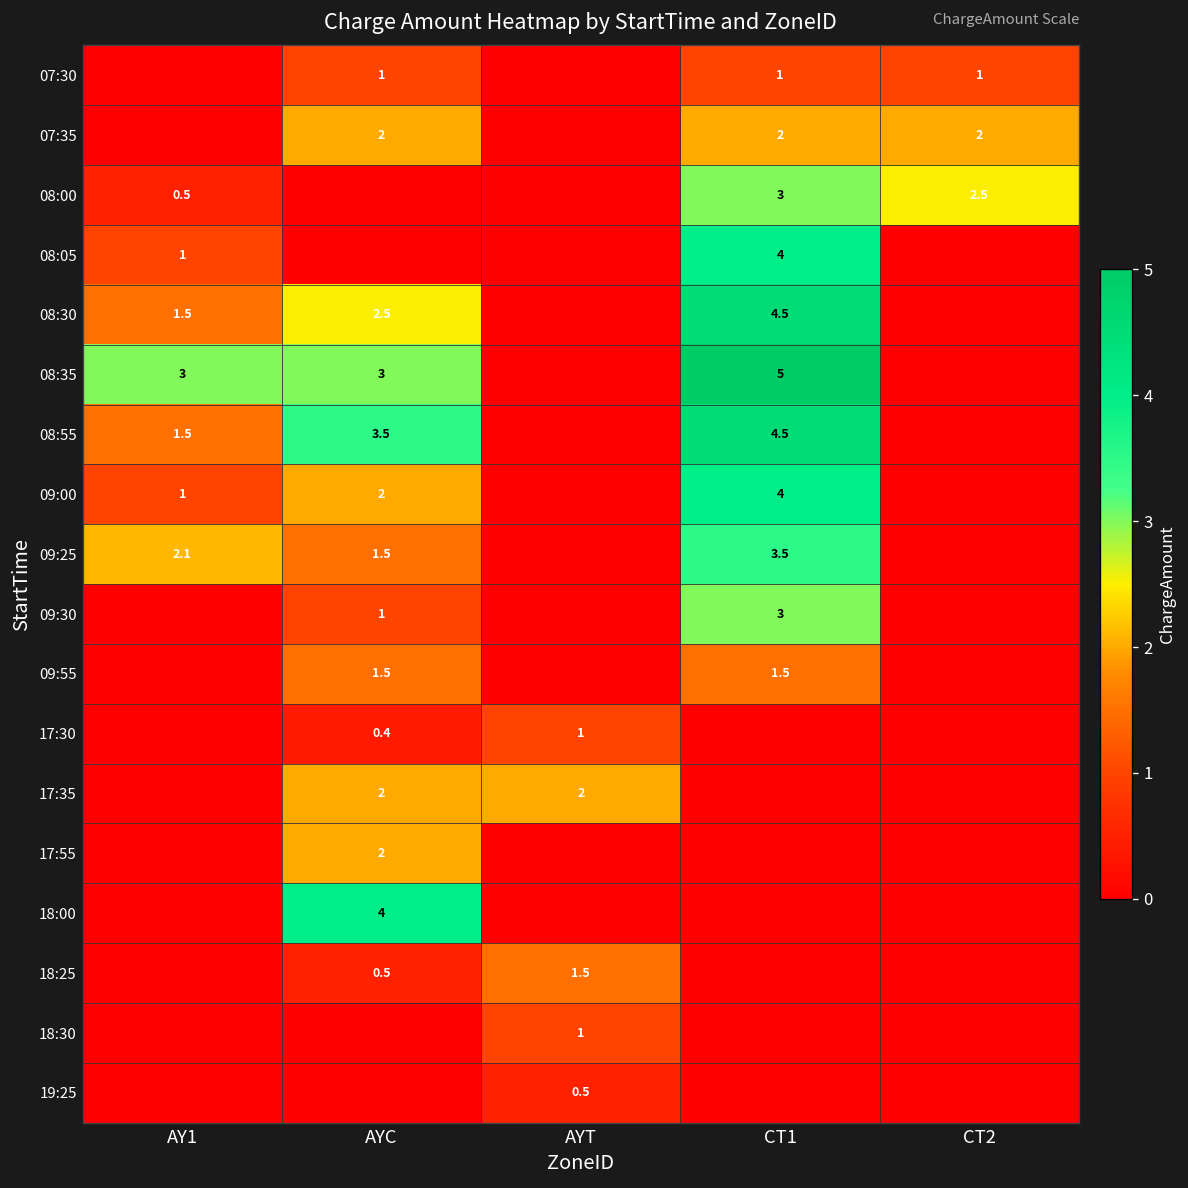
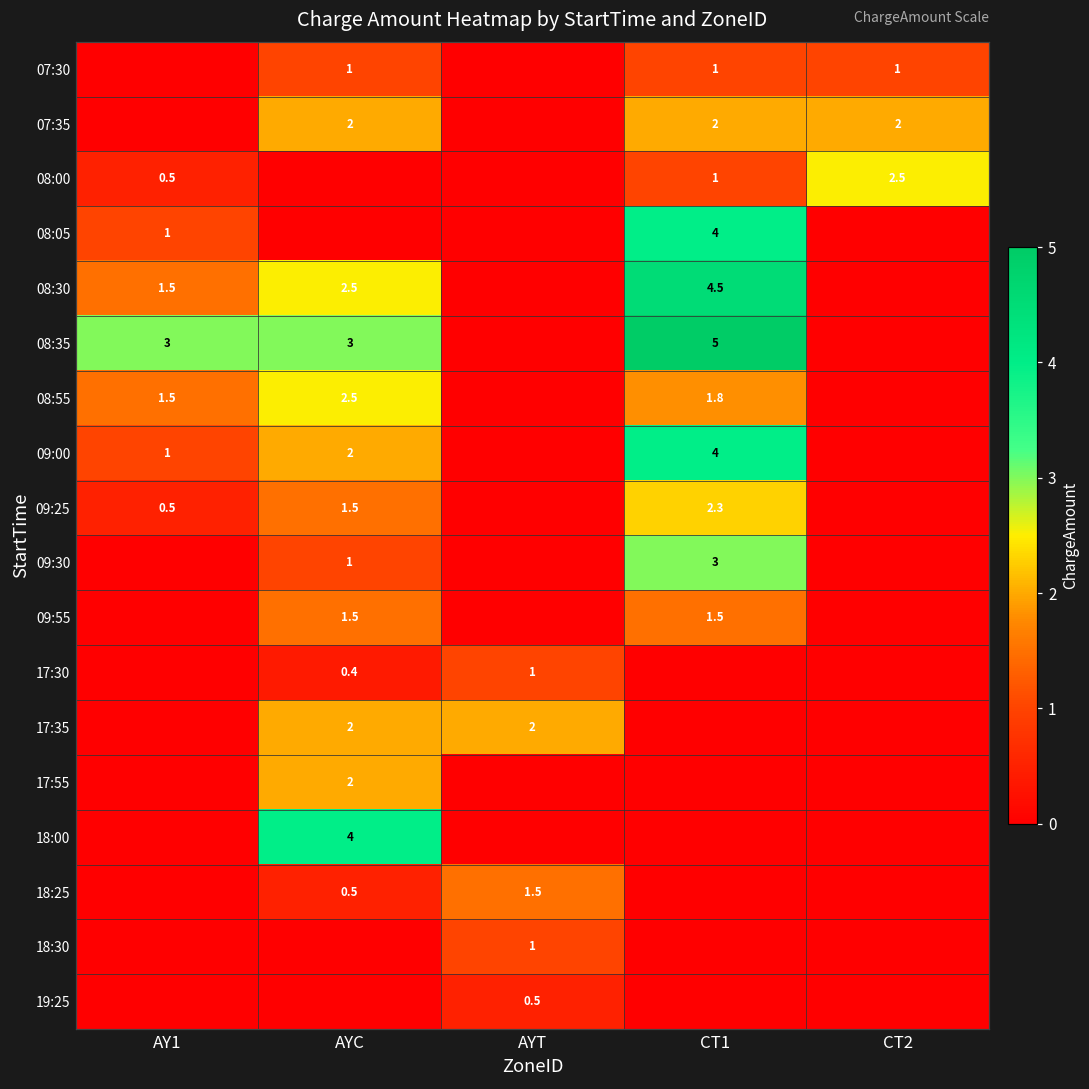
08:00, CT1: 3 -> 1
08:55, AYC: 3.5 -> 2.5
08:55, CT1: 4.5 -> 1.8
09:25, AY1: 2.1 -> 0.5
09:25, CT1: 3.5 -> 2.3
